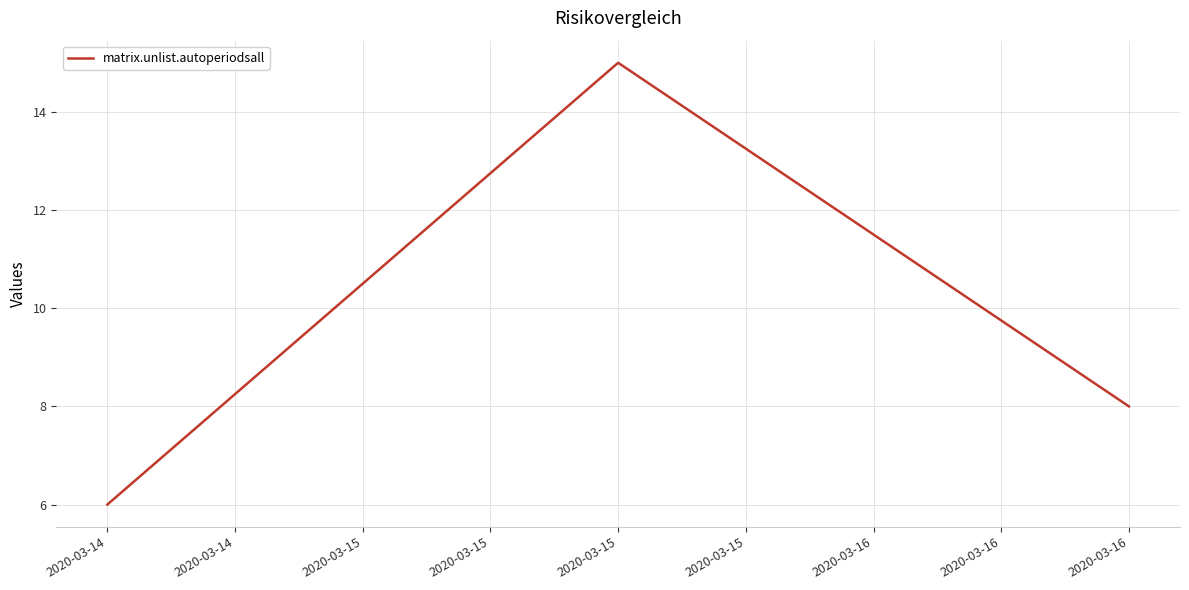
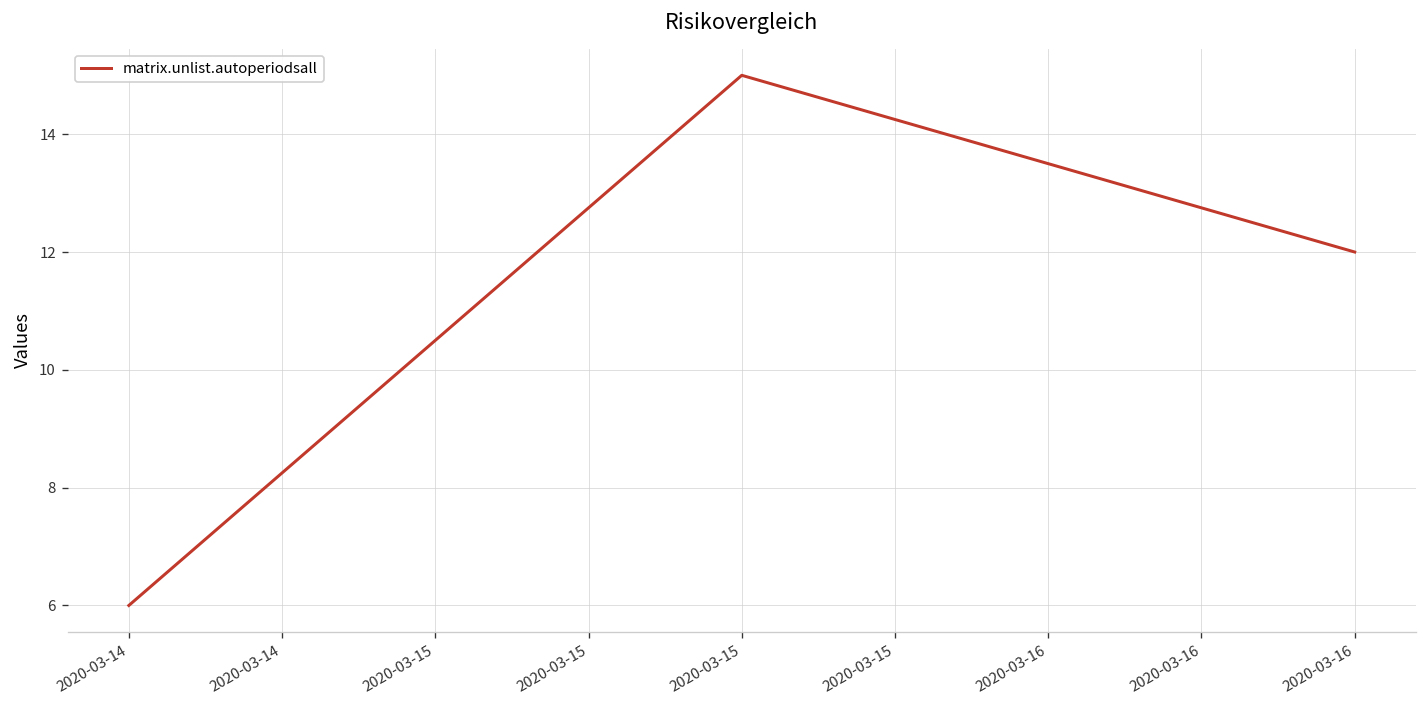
2020-03-16: 8 -> 12
